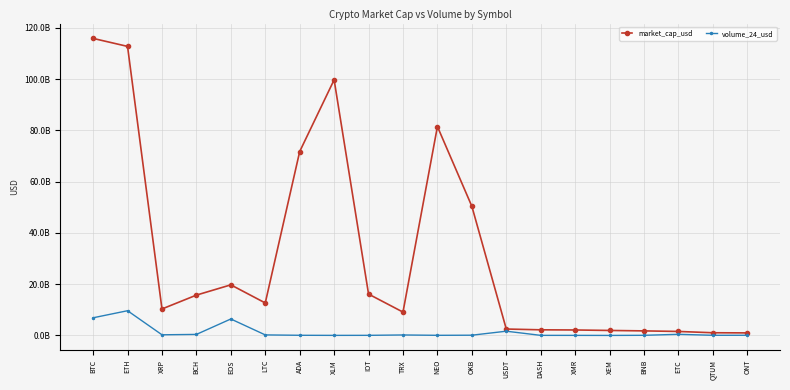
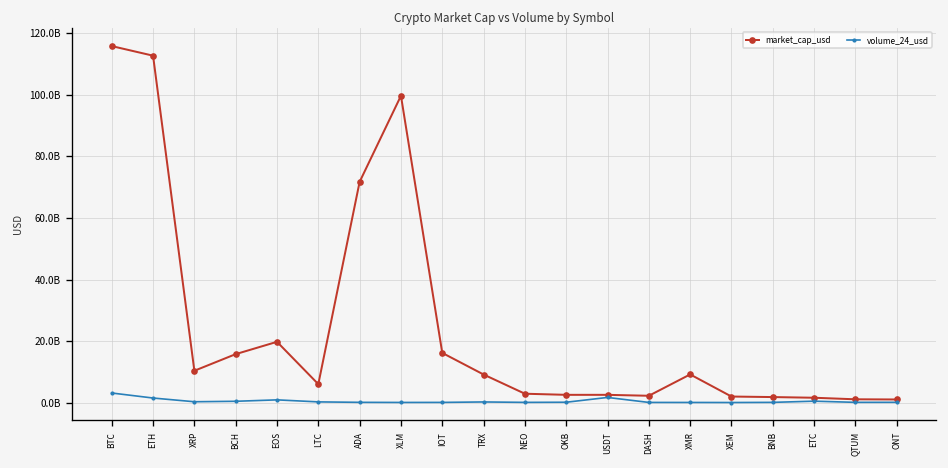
volume_24_usd, BTC: 7000000000 -> 3000000000
volume_24_usd, ETH: 10000000000 -> 1000000000
volume_24_usd, EOS: 6000000000 -> 1000000000
market_cap_usd, LTC: 13000000000 -> 6000000000
market_cap_usd, NEO: 81000000000 -> 3000000000
market_cap_usd, OKB: 50000000000 -> 3000000000
market_cap_usd, XMR: 2000000000 -> 9000000000
